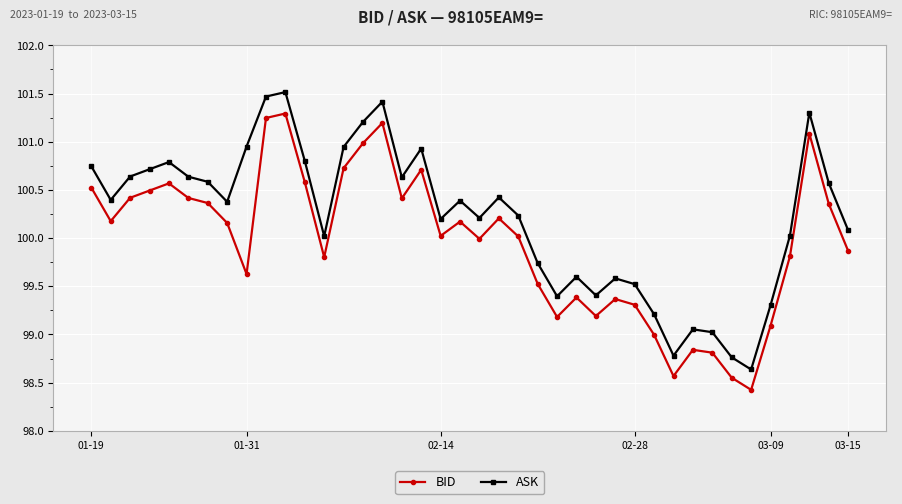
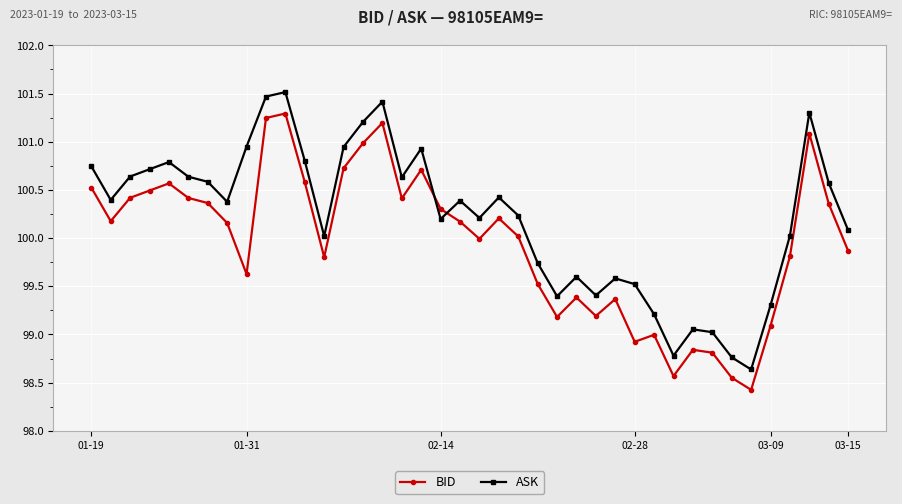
BID, 02-14: 100.0 -> 100.3
BID, 02-28: 99.3 -> 98.9
